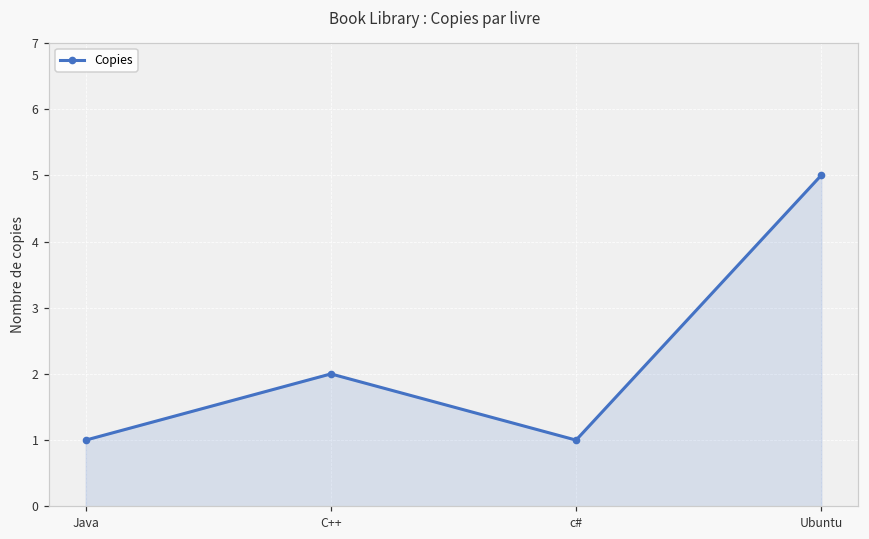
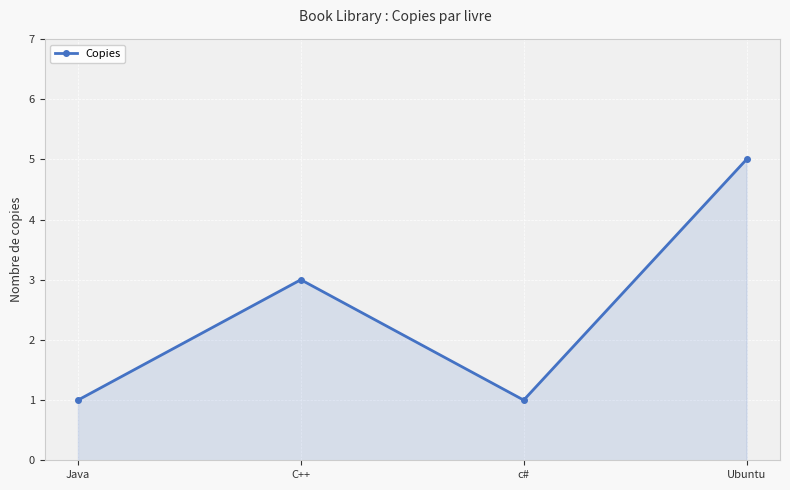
C++: 2 -> 3
